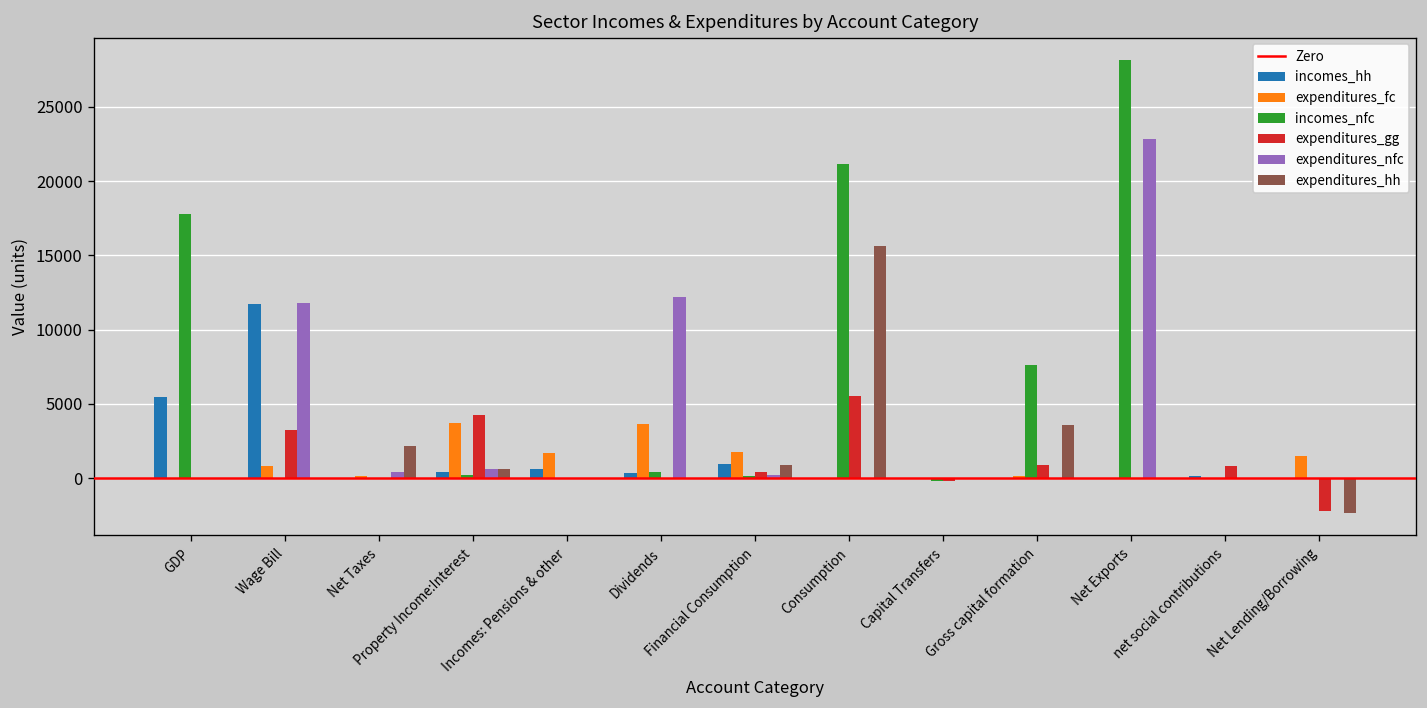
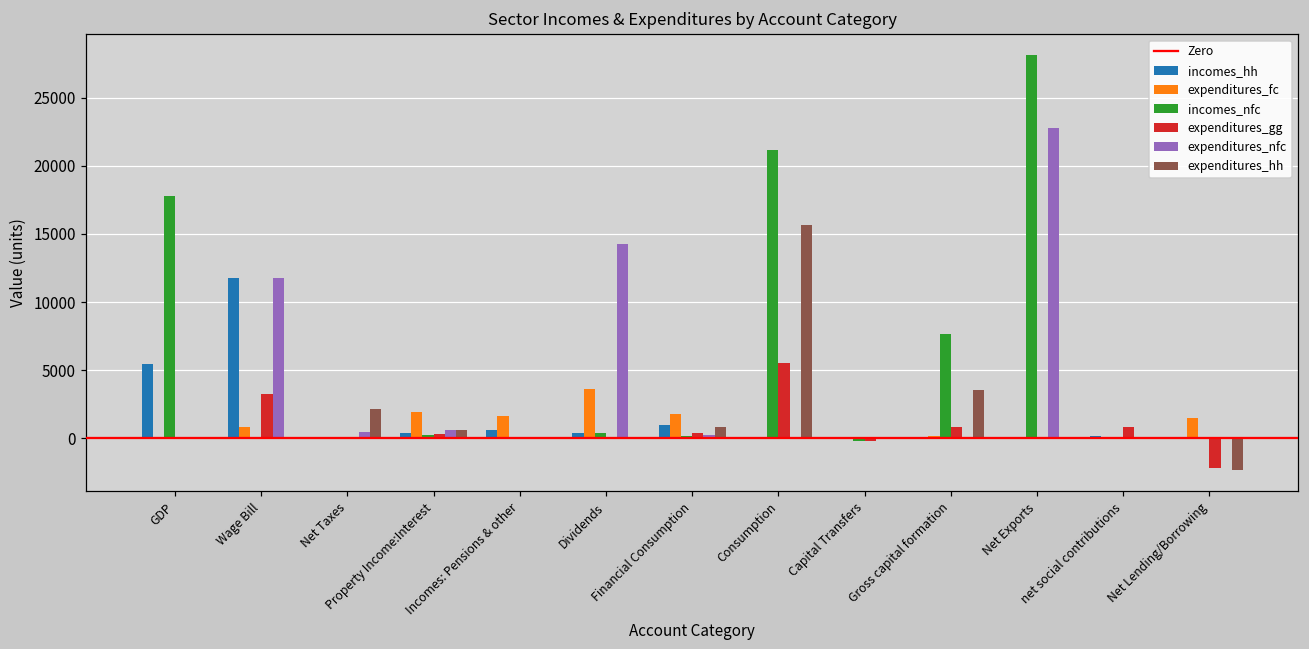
expenditures_fc, Property Income:Interest: 3700 -> 1900
expenditures_gg, Property Income:Interest: 4200 -> 300
expenditures_nfc, Dividends: 12200 -> 14300
